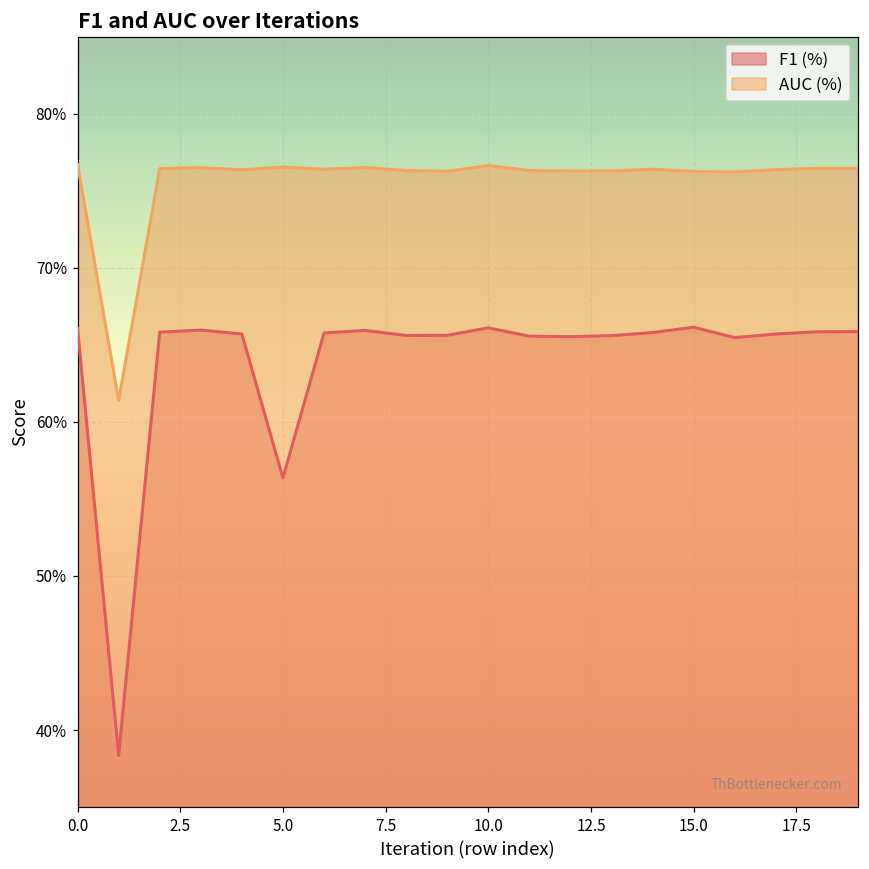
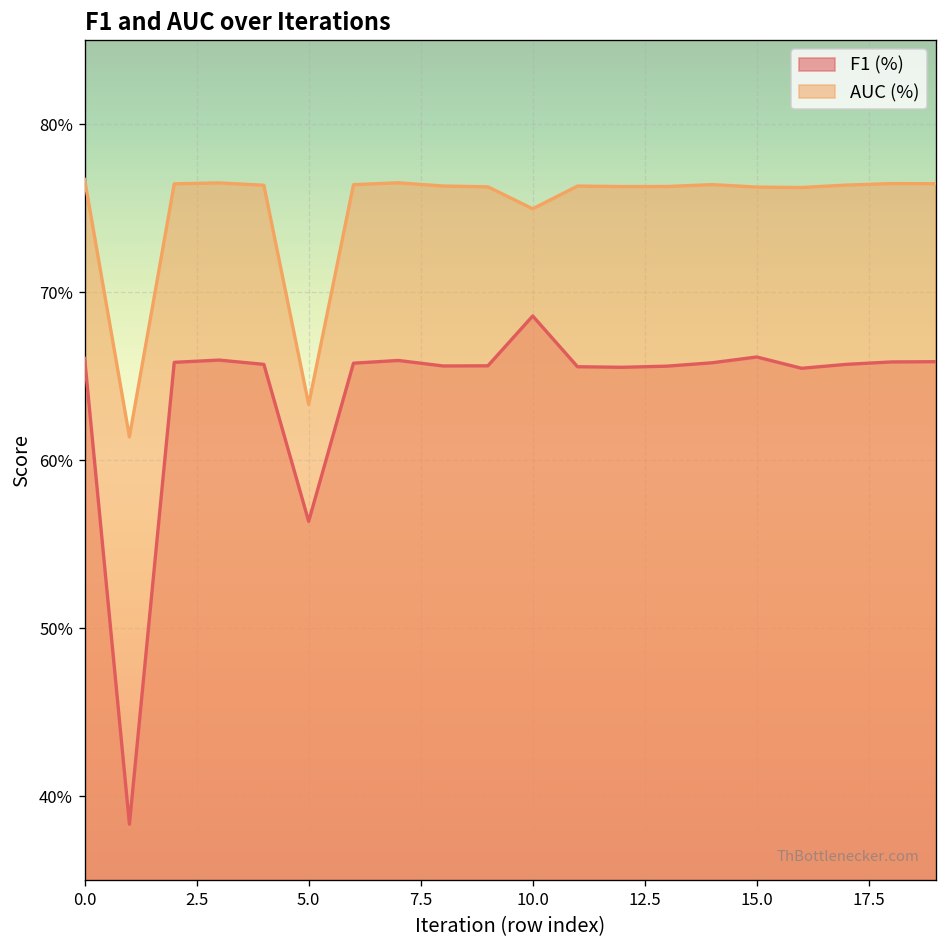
AUC (%), 5.0: 76.5% -> 63.3%
F1 (%), 10.0: 66.1% -> 68.6%
AUC (%), 10.0: 76.6% -> 75.0%
